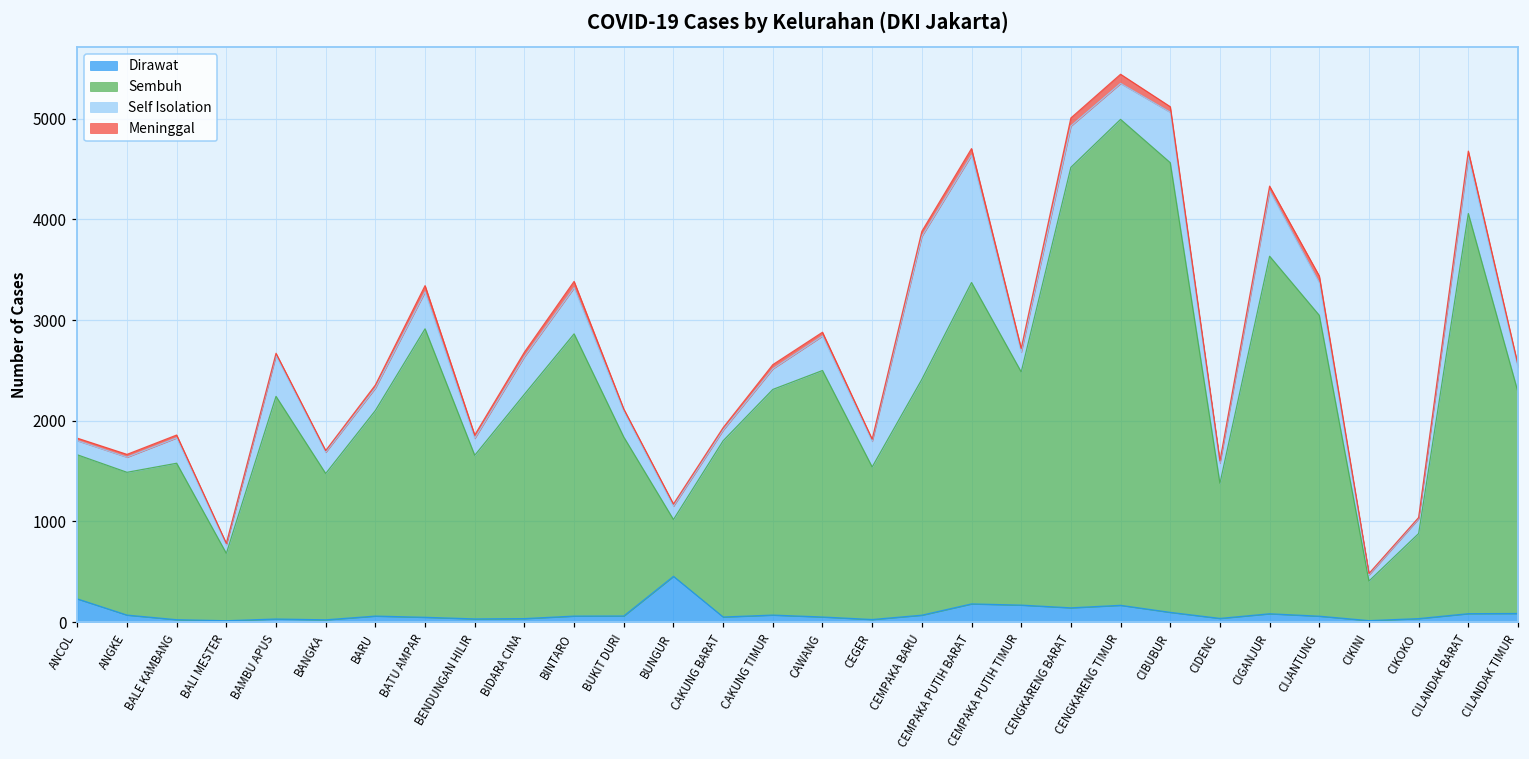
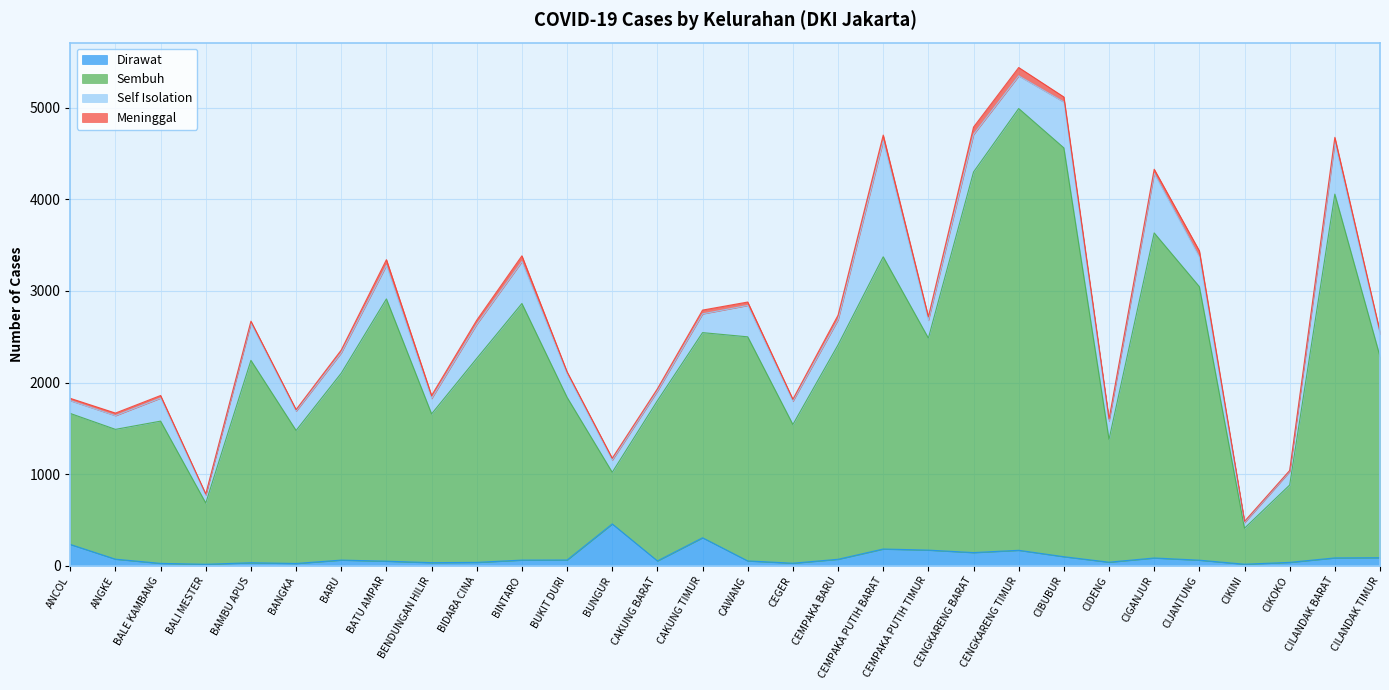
Dirawat, CAKUNG TIMUR: 100 -> 300
Self Isolation, CEMPAKA BARU: 1400 -> 300
Sembuh, CENGKARENG BARAT: 4400 -> 4200
